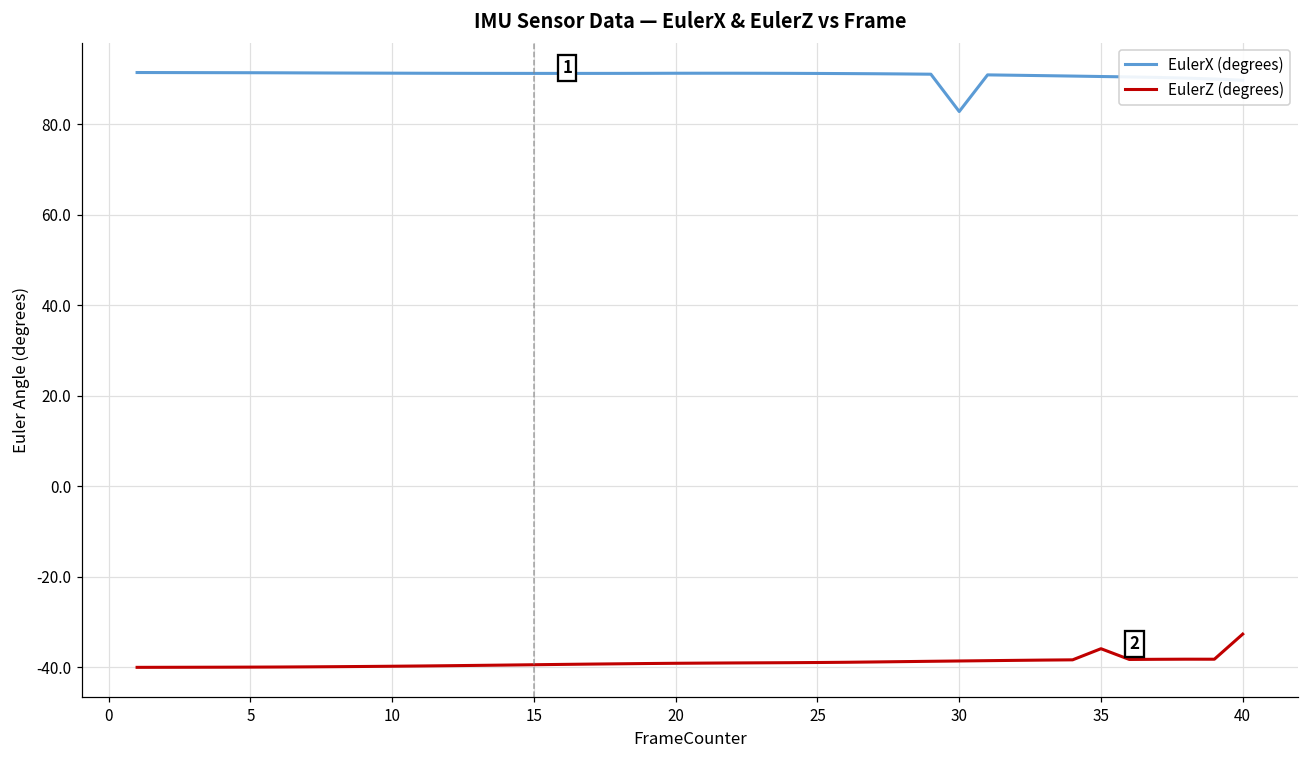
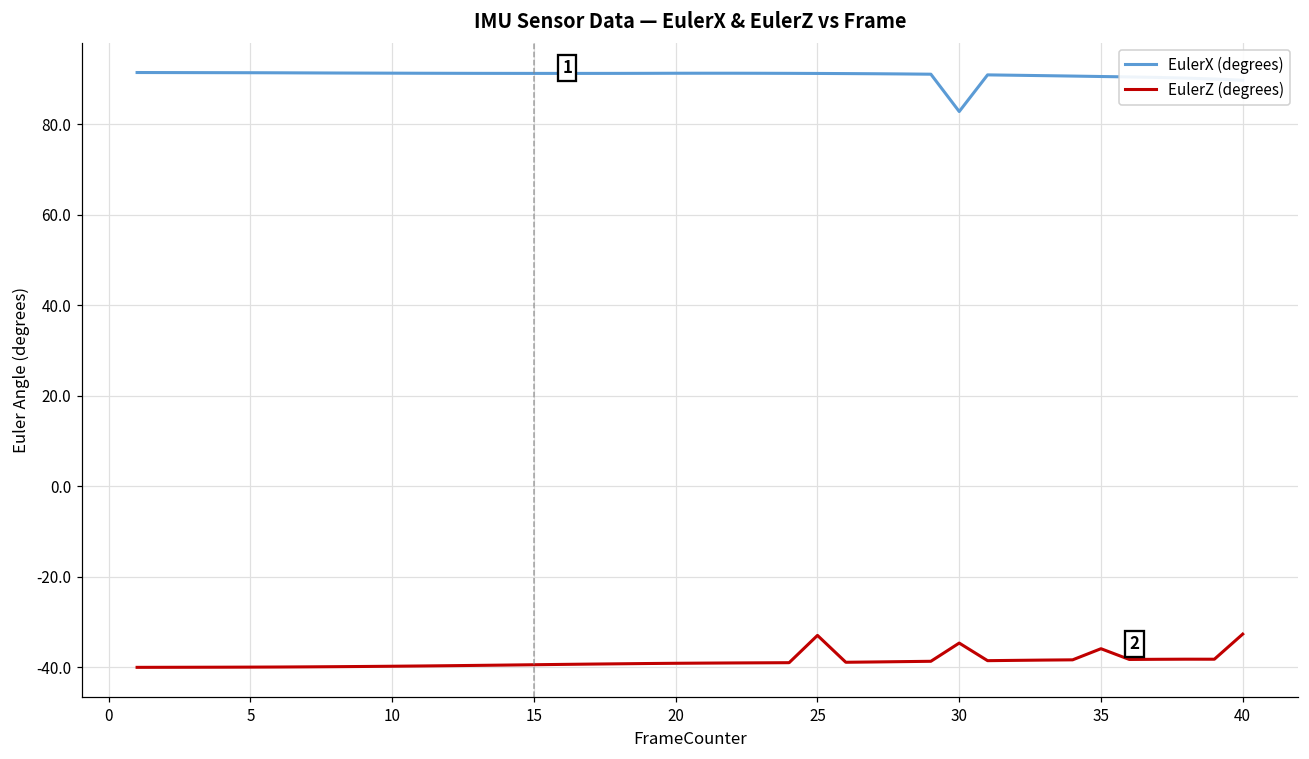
EulerZ (degrees), 25: -39 -> -33
EulerZ (degrees), 30: -39 -> -35
